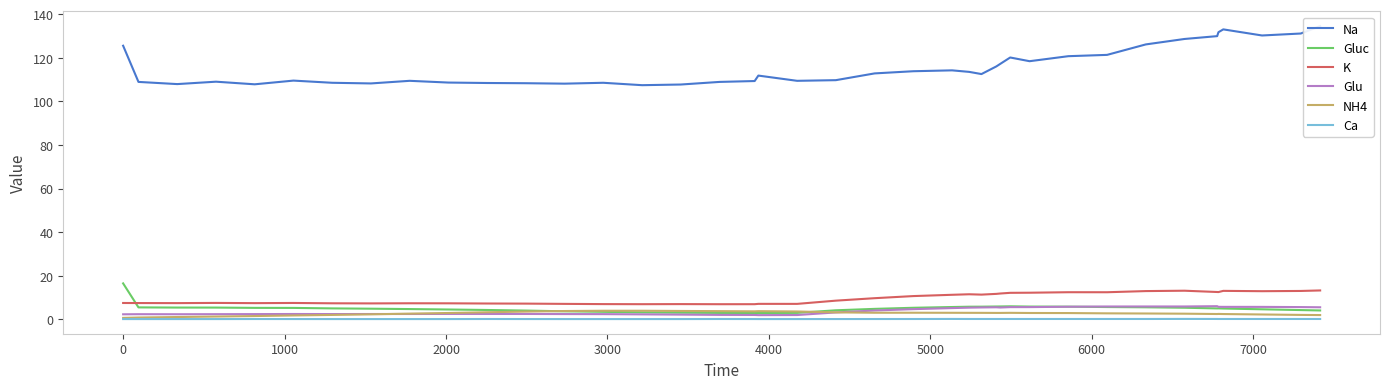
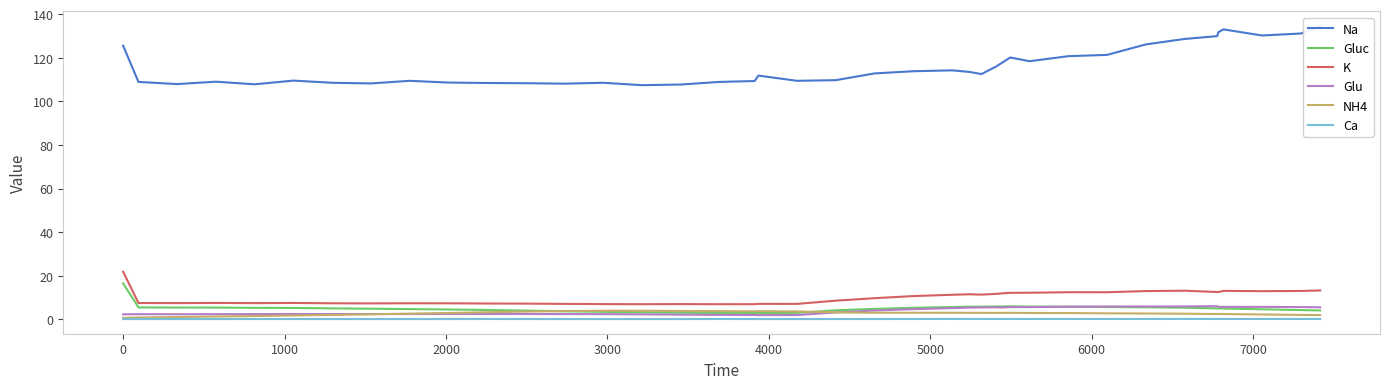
K, 0: 7 -> 22
